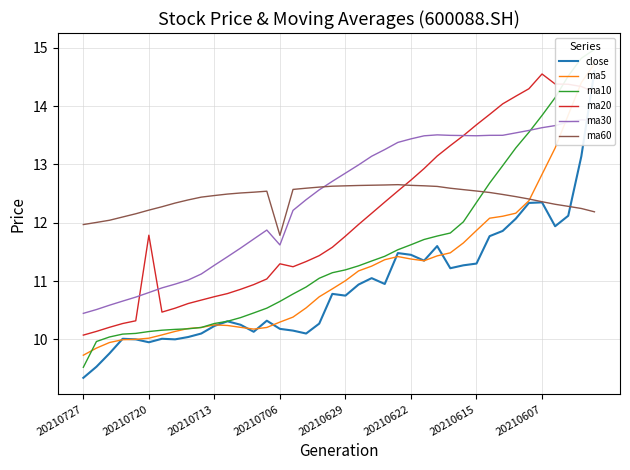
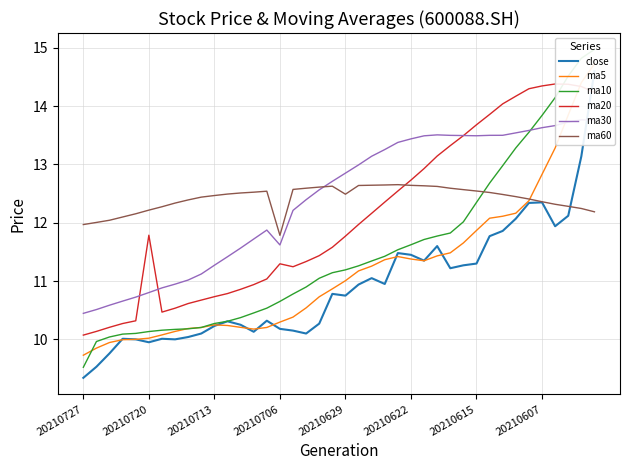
ma60, 20210629: 12.6 -> 12.5
ma20, 20210607: 14.6 -> 14.3
